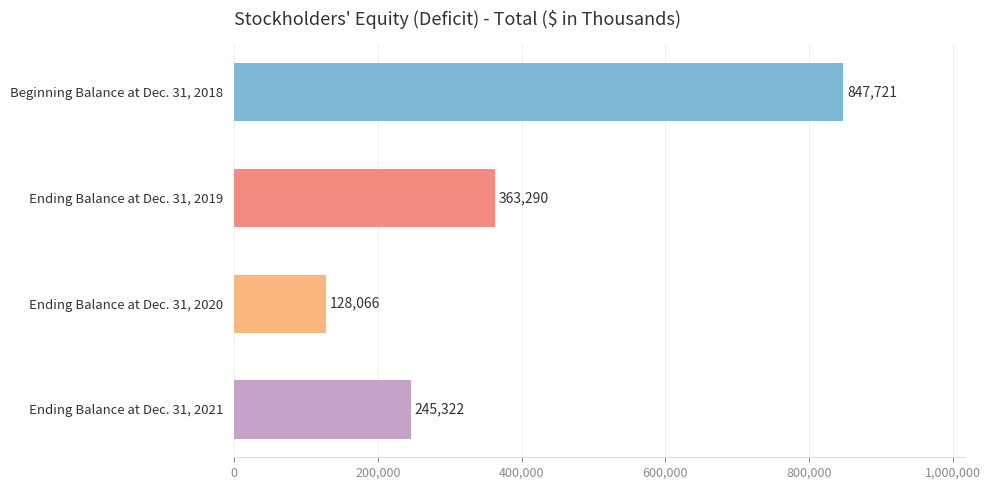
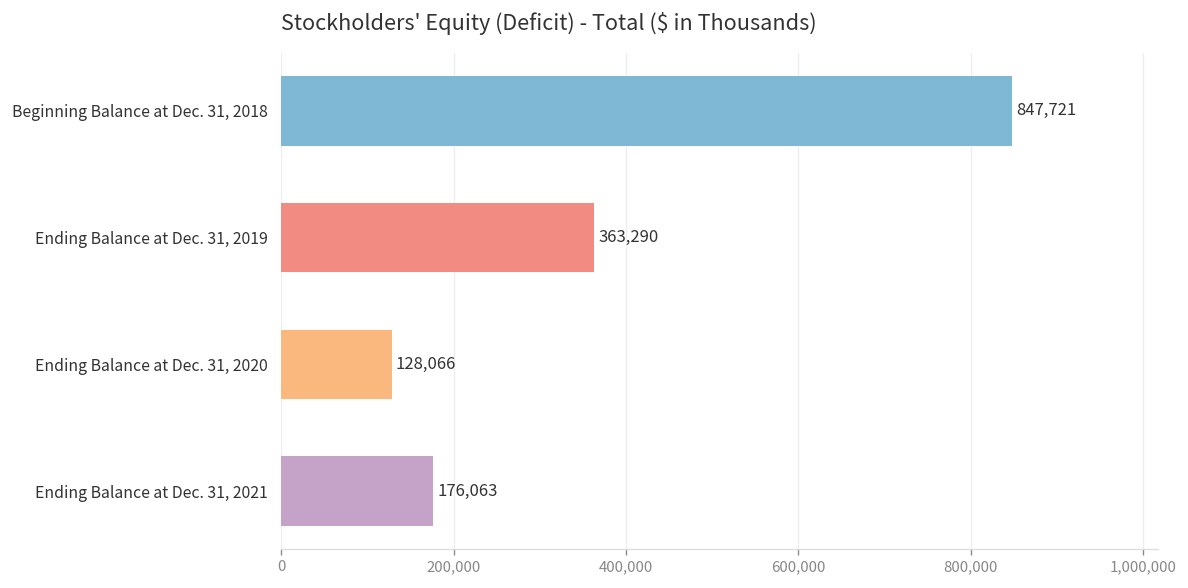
Ending Balance at Dec. 31, 2021: 245,322 -> 176,063
